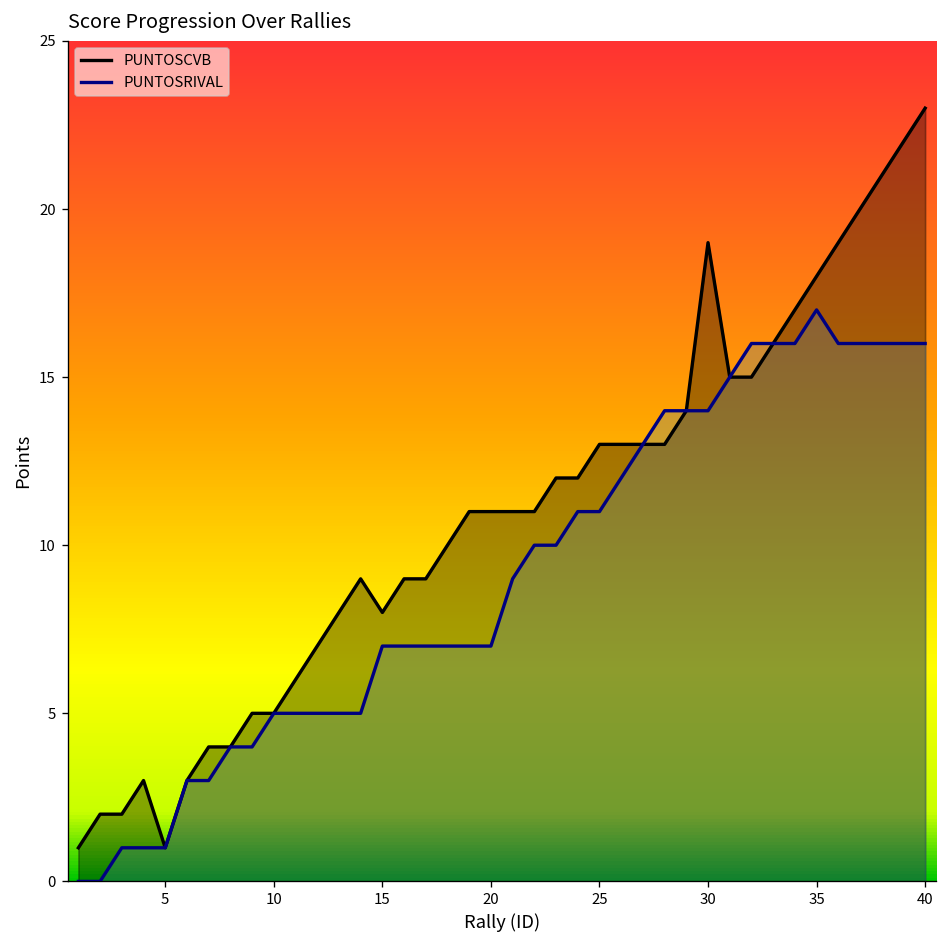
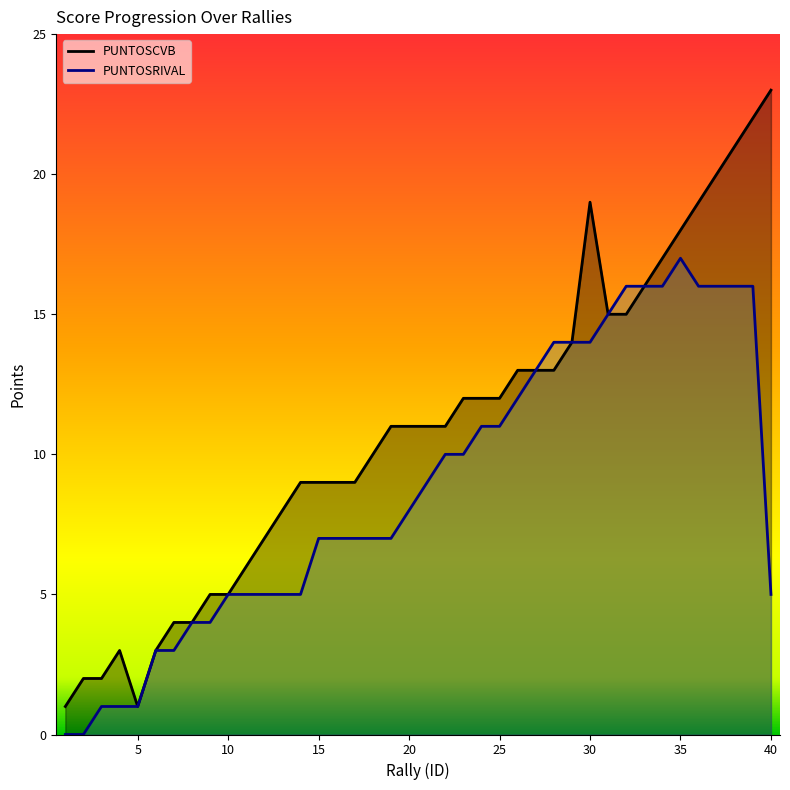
PUNTOSCVB, 15: 8 -> 9
PUNTOSRIVAL, 20: 7 -> 8
PUNTOSCVB, 25: 13 -> 12
PUNTOSRIVAL, 40: 16 -> 5
